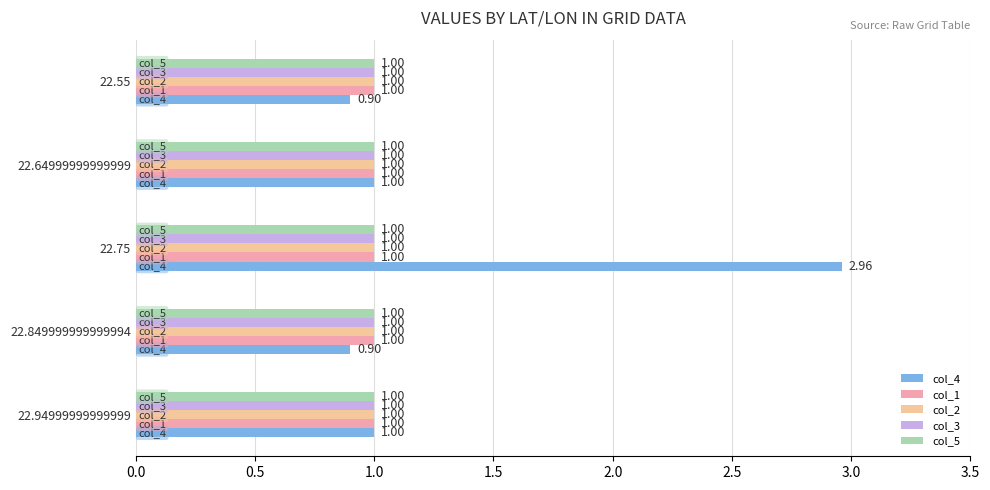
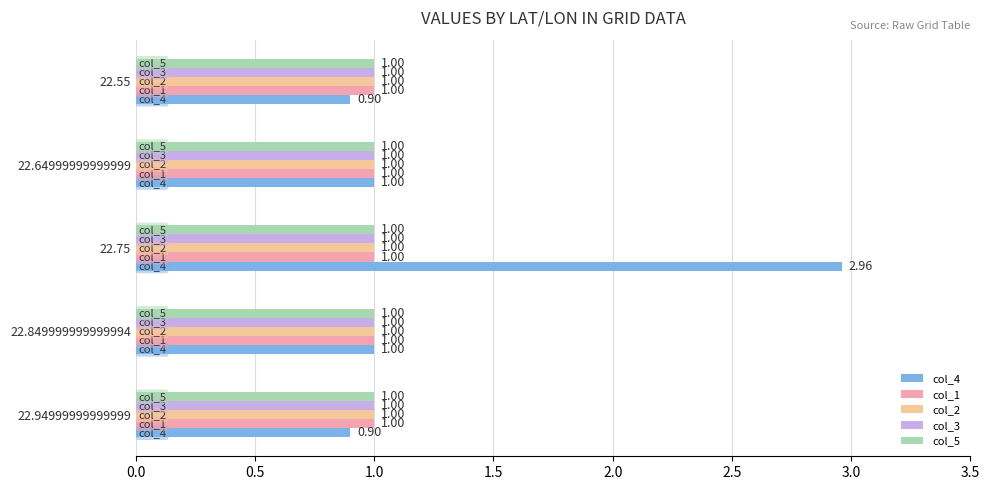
col_4, 22.849999999999994: 0.90 -> 1.00
col_4, 22.94999999999999: 1.00 -> 0.90
